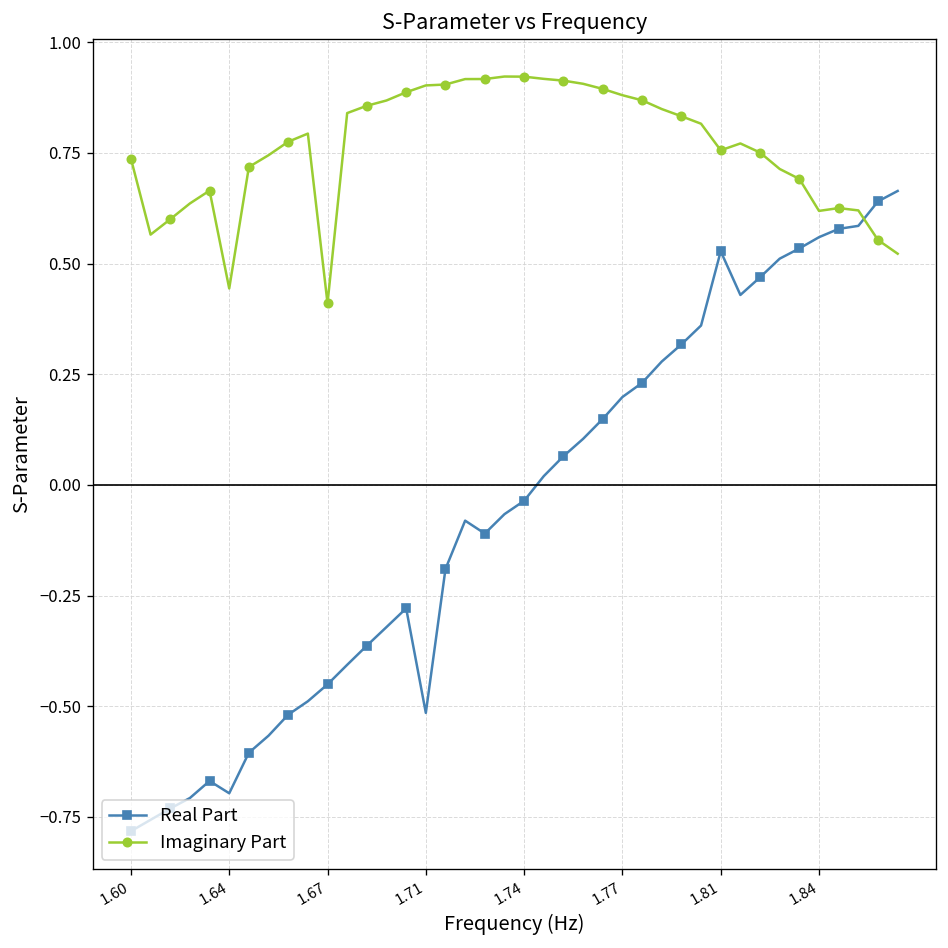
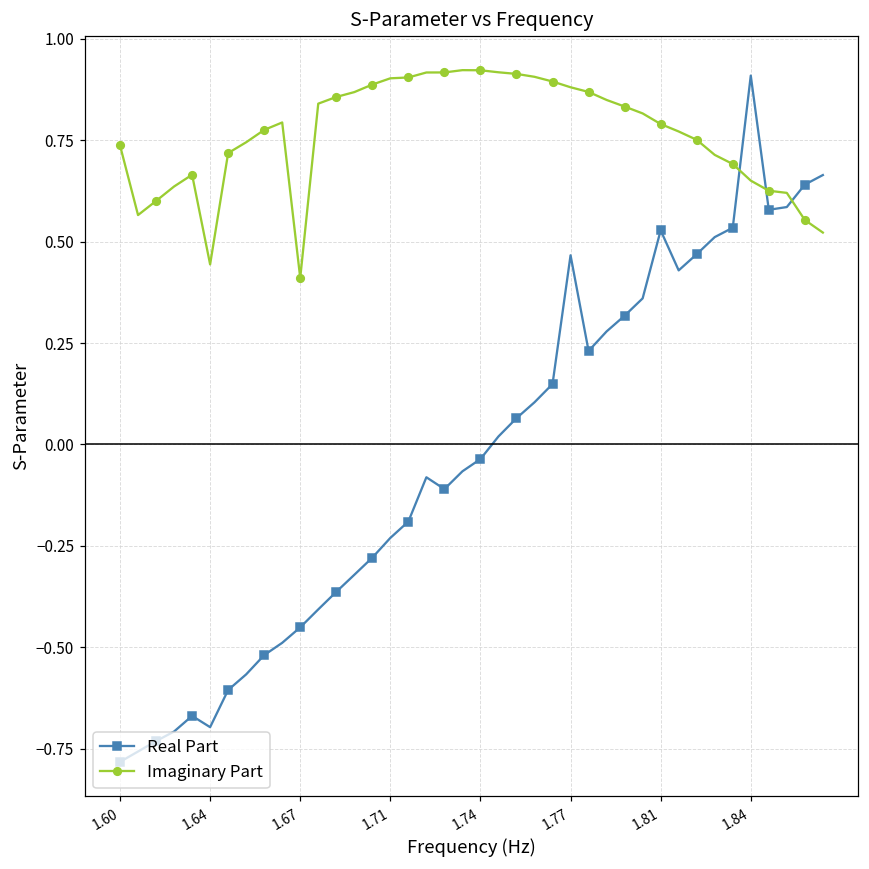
Real Part, 1.71: -0.52 -> -0.23
Real Part, 1.77: 0.20 -> 0.47
Imaginary Part, 1.81: 0.76 -> 0.79
Real Part, 1.84: 0.56 -> 0.91
Imaginary Part, 1.84: 0.62 -> 0.65
